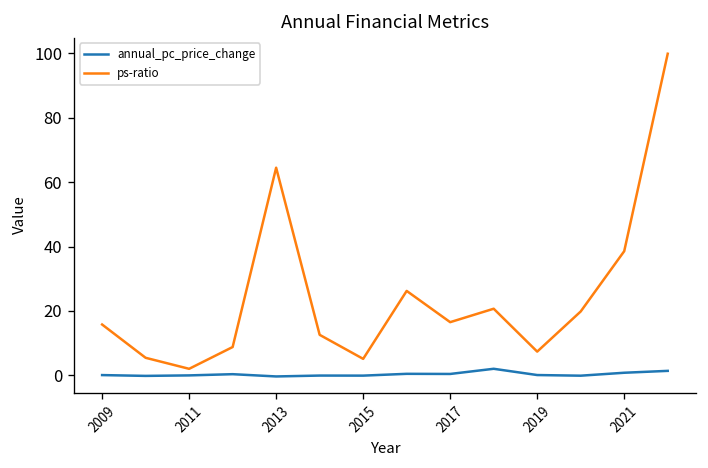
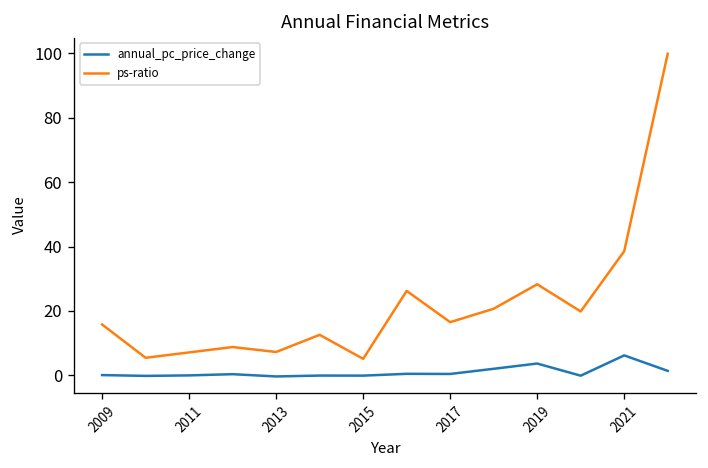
ps-ratio, 2011: 2 -> 7
ps-ratio, 2013: 64 -> 7
annual_pc_price_change, 2019: 0 -> 4
ps-ratio, 2019: 7 -> 28
annual_pc_price_change, 2021: 1 -> 6
